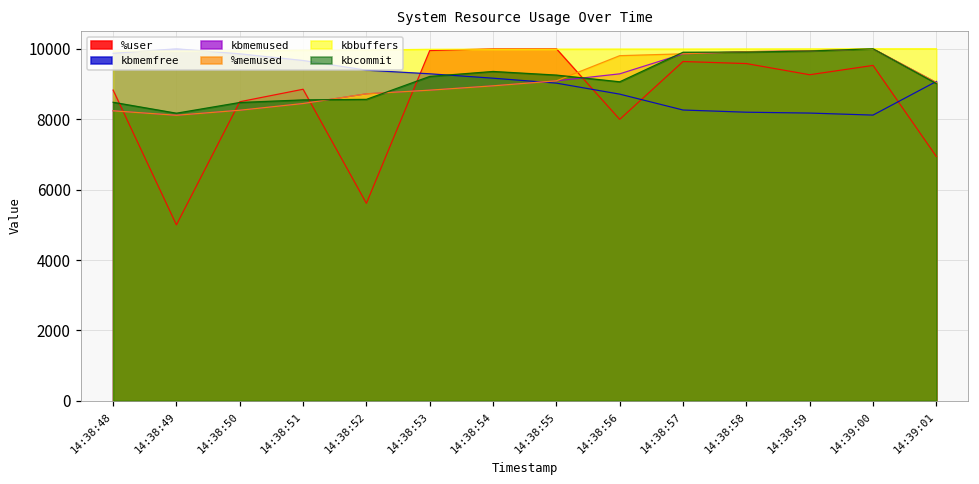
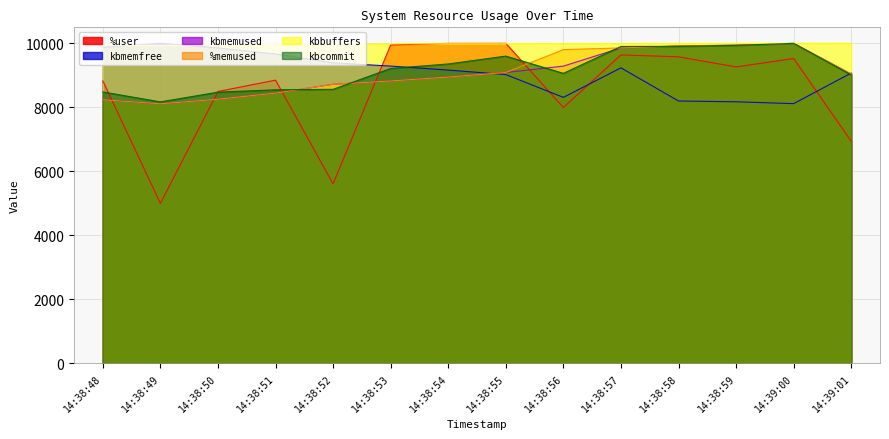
kbcommit, 14:38:55: 9300 -> 9600
kbmemfree, 14:38:56: 8700 -> 8300
kbmemfree, 14:38:57: 8300 -> 9200
